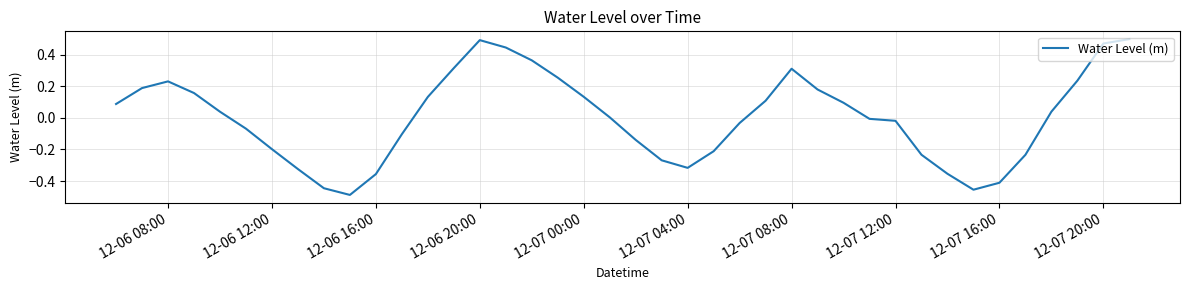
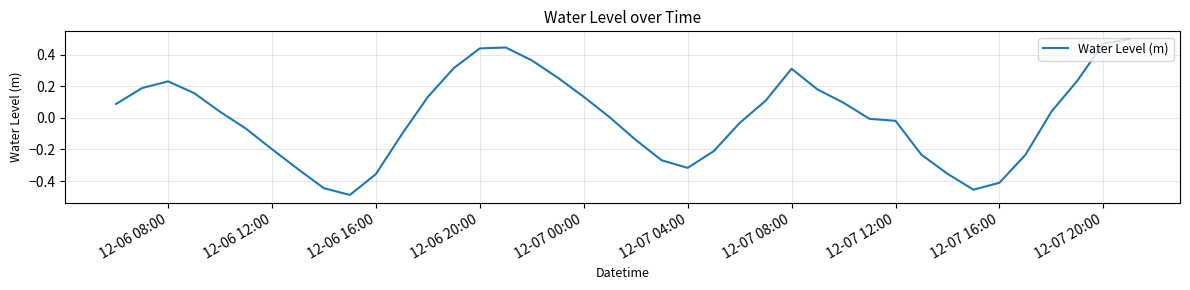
12-06 20:00: 0.49 -> 0.44
